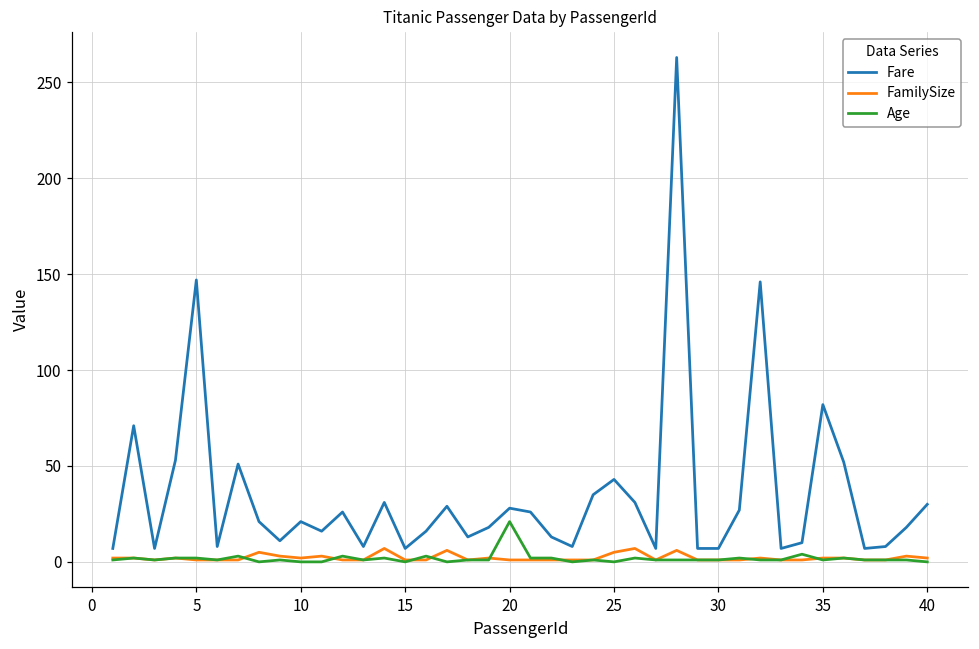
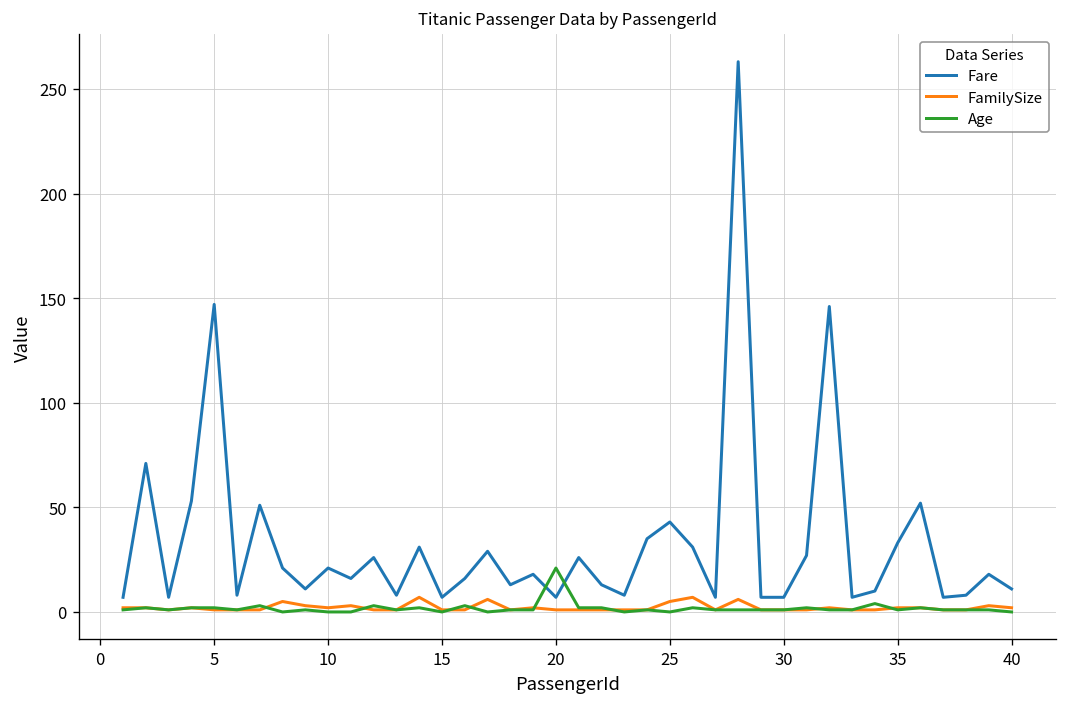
Fare, 20: 28 -> 7
Fare, 35: 82 -> 33
Fare, 40: 30 -> 11
